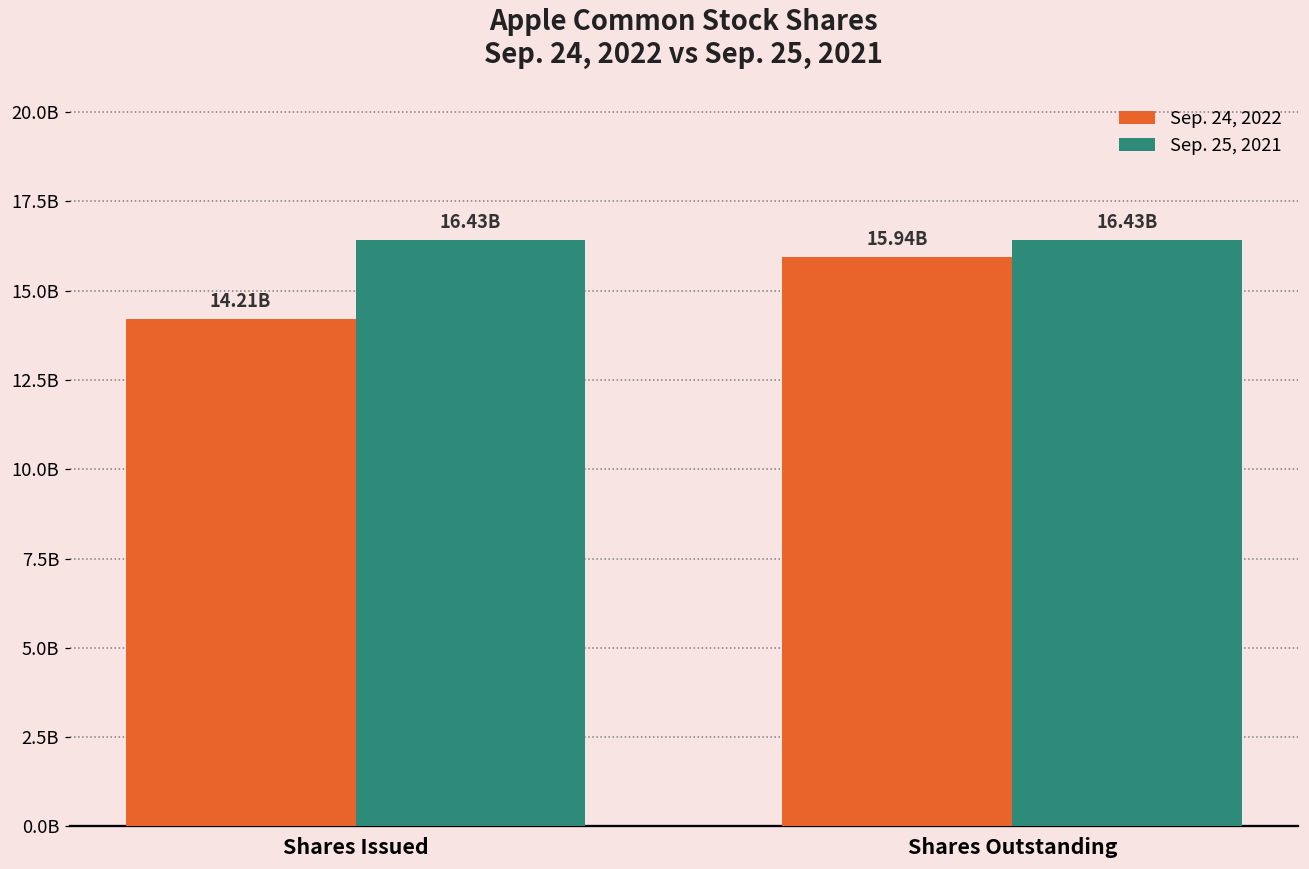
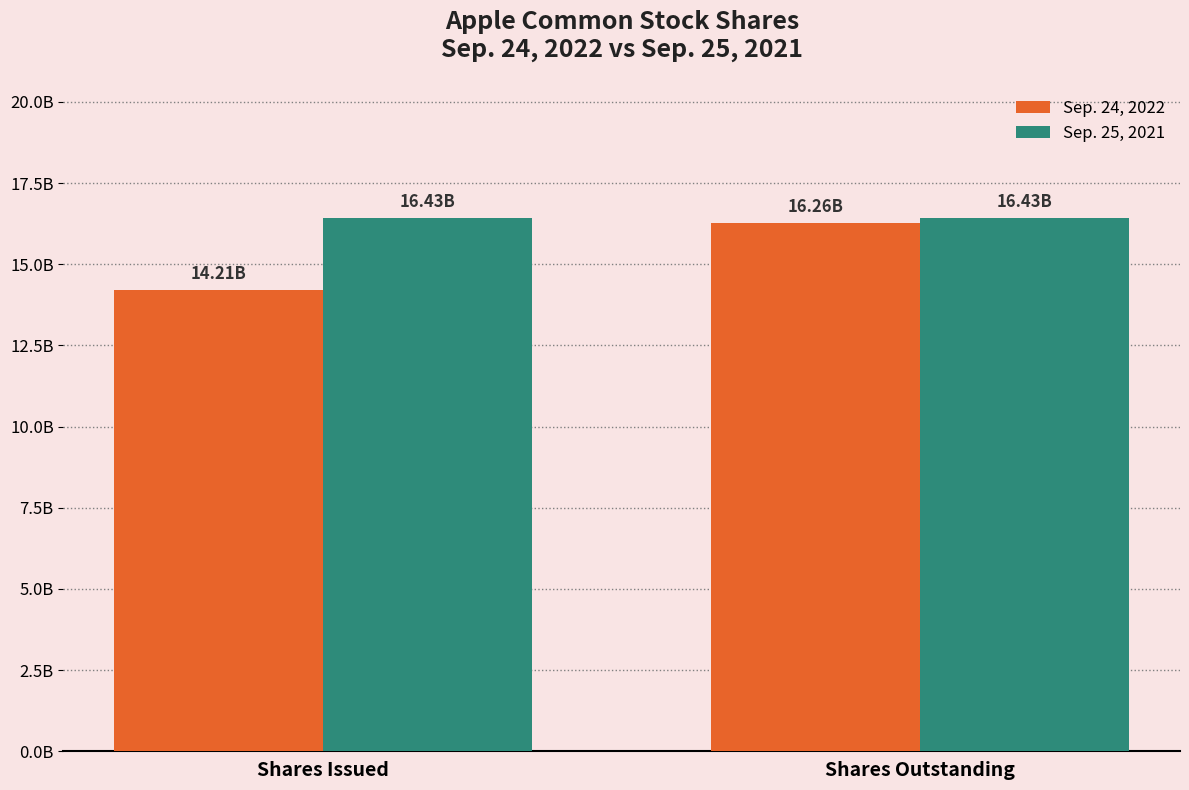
Sep. 24, 2022, Shares Outstanding: 15.94B -> 16.26B
